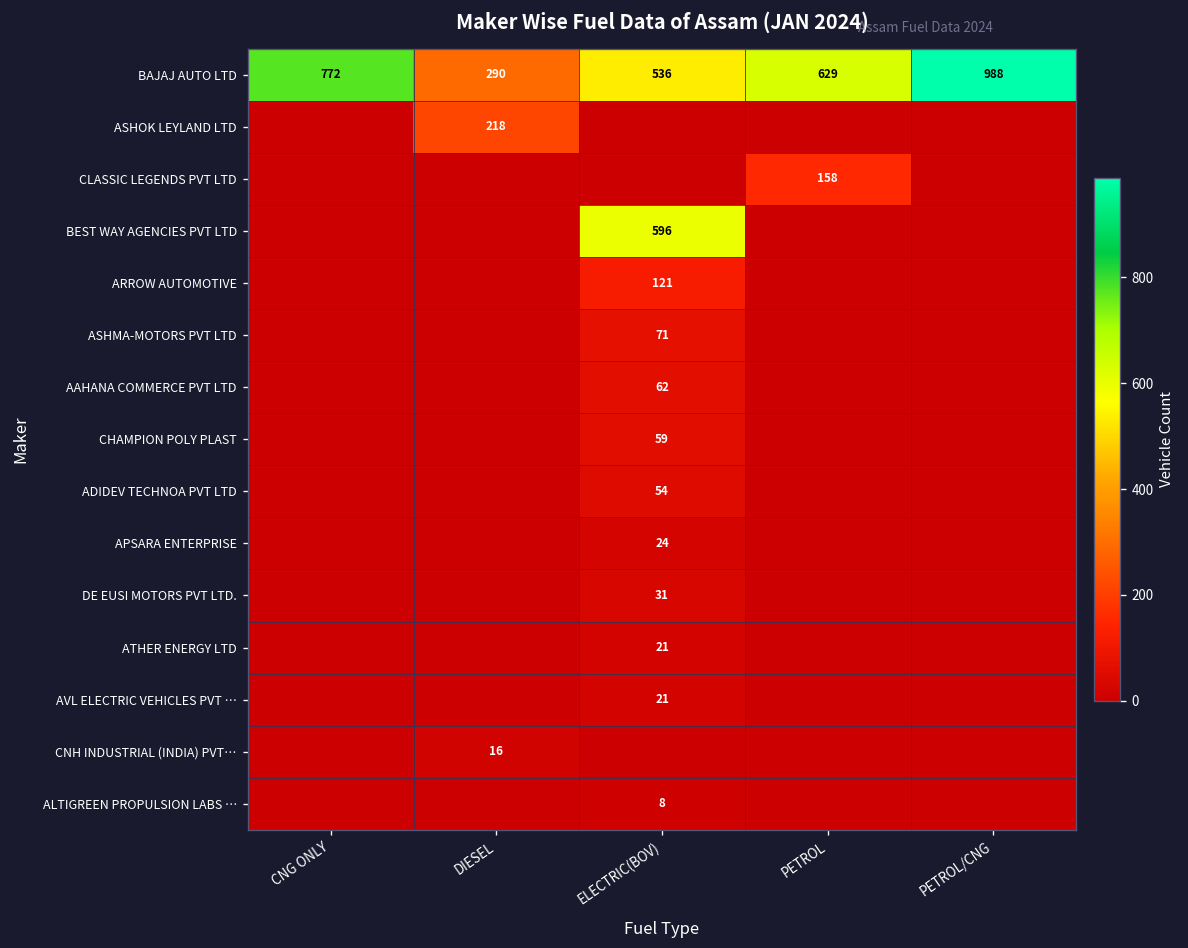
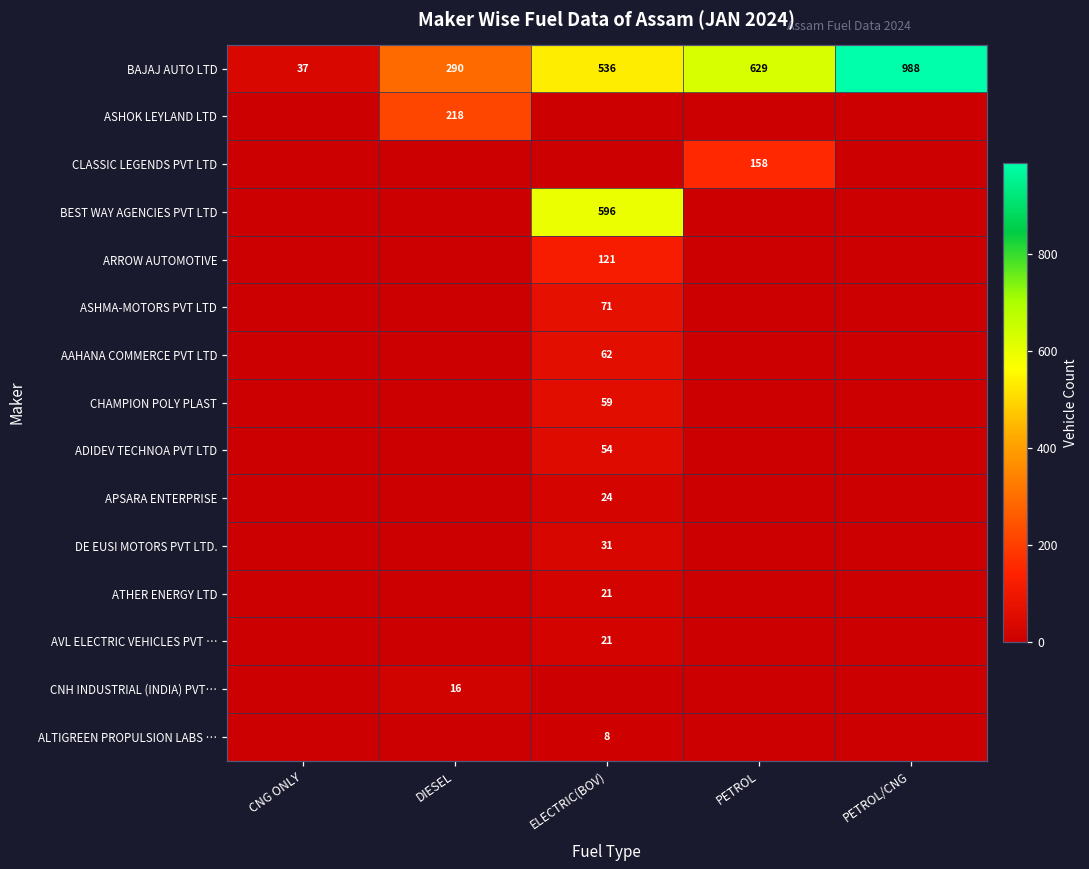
BAJAJ AUTO LTD, CNG ONLY: 772 -> 37
